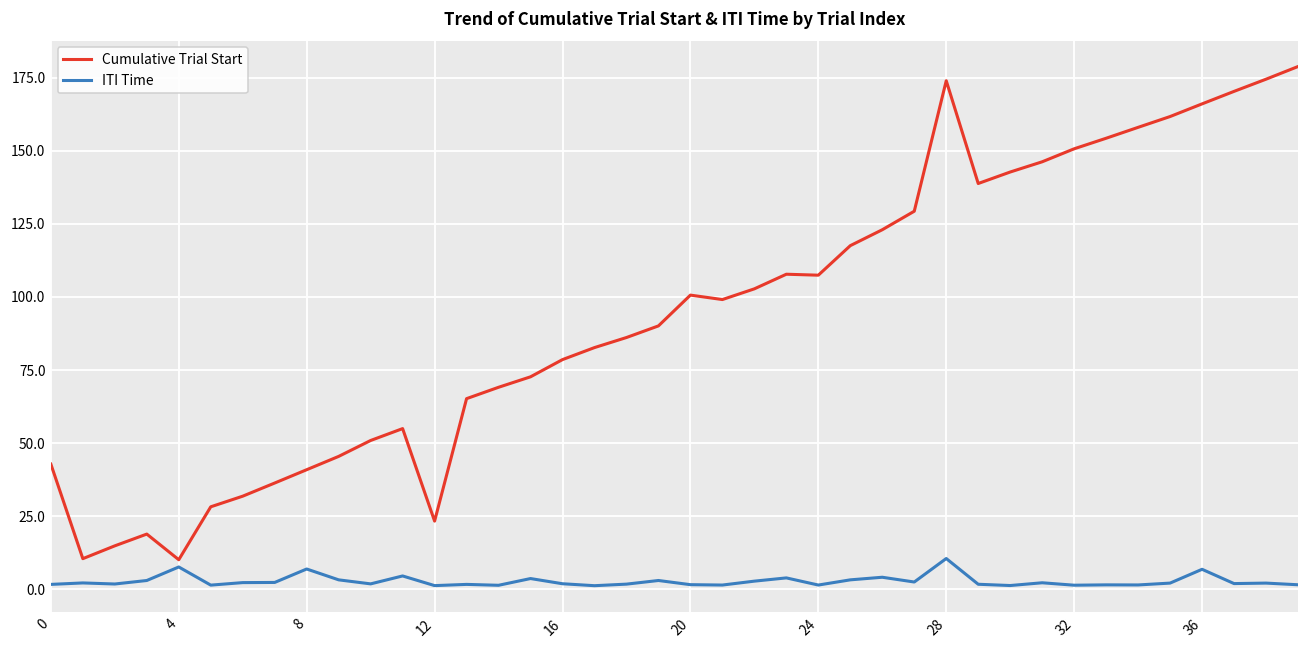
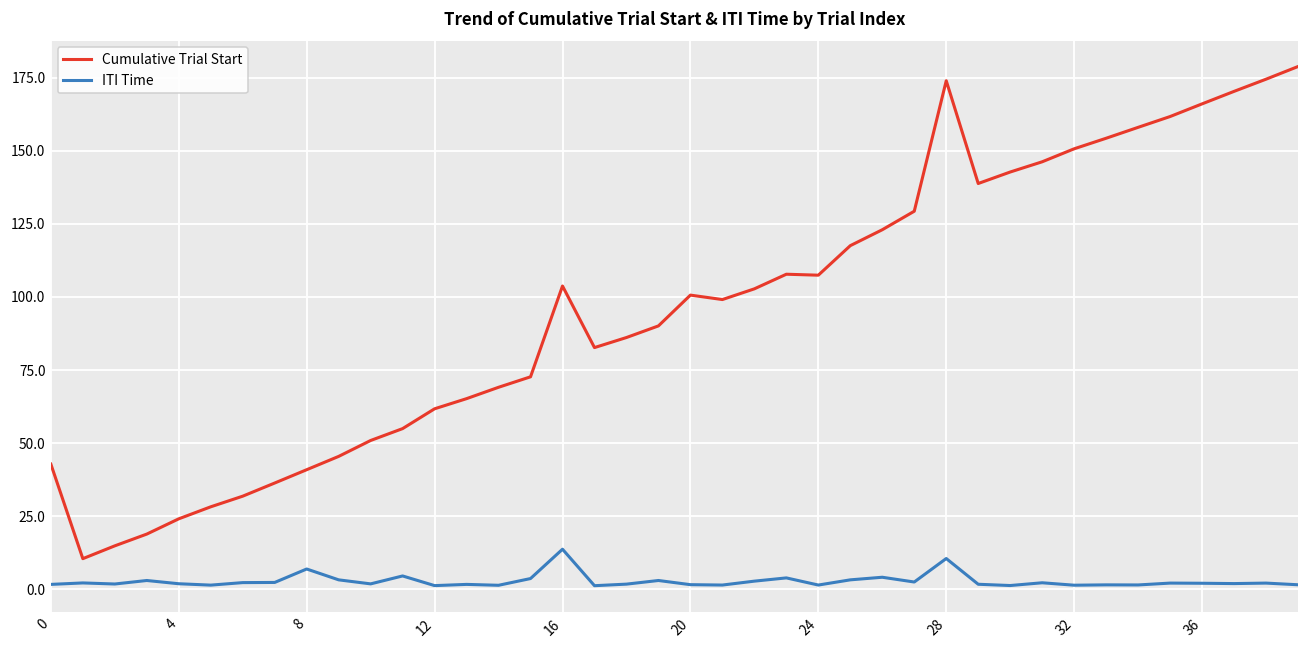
Cumulative Trial Start, 4: 10 -> 24
ITI Time, 4: 8 -> 2
Cumulative Trial Start, 12: 23 -> 62
Cumulative Trial Start, 16: 79 -> 104
ITI Time, 16: 2 -> 14
ITI Time, 36: 7 -> 2
